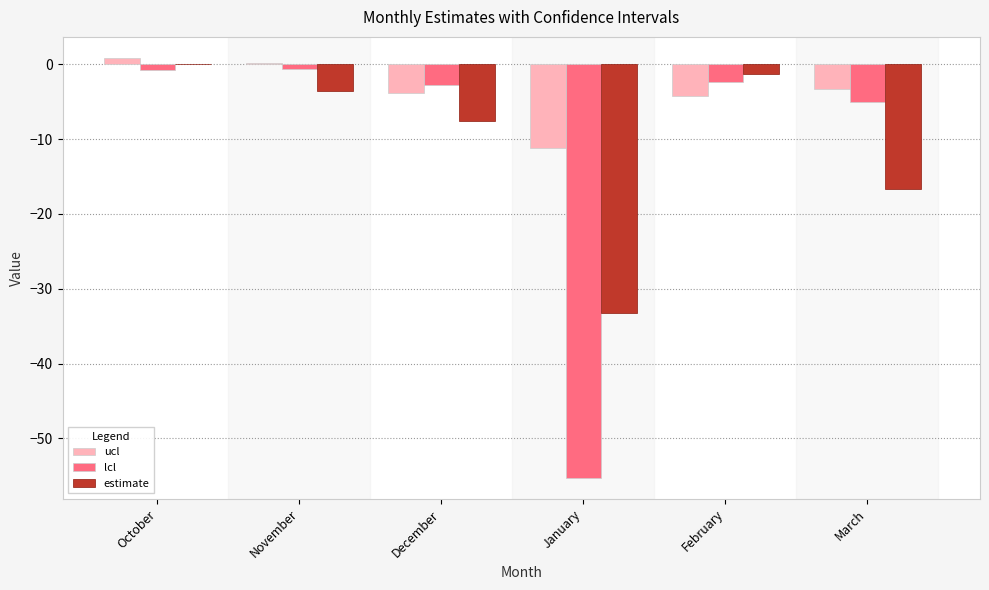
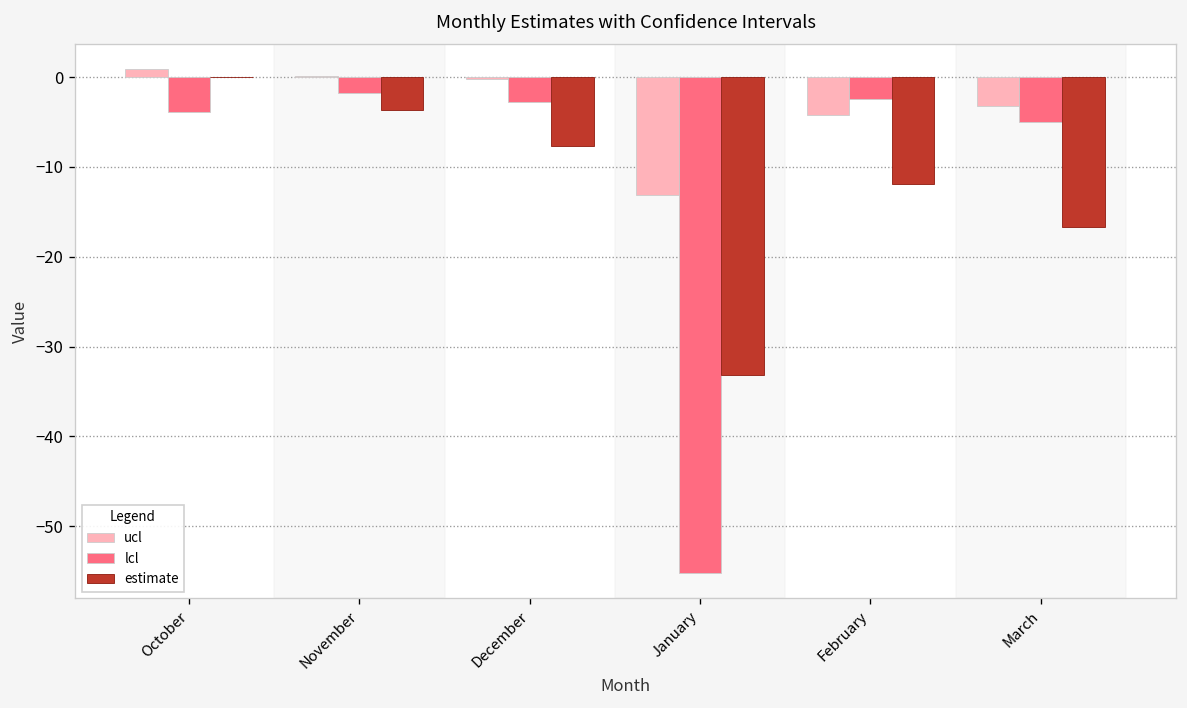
lcl, October: -1 -> -4
lcl, November: -1 -> -2
ucl, December: -4 -> 0
ucl, January: -11 -> -13
estimate, February: -1 -> -12
